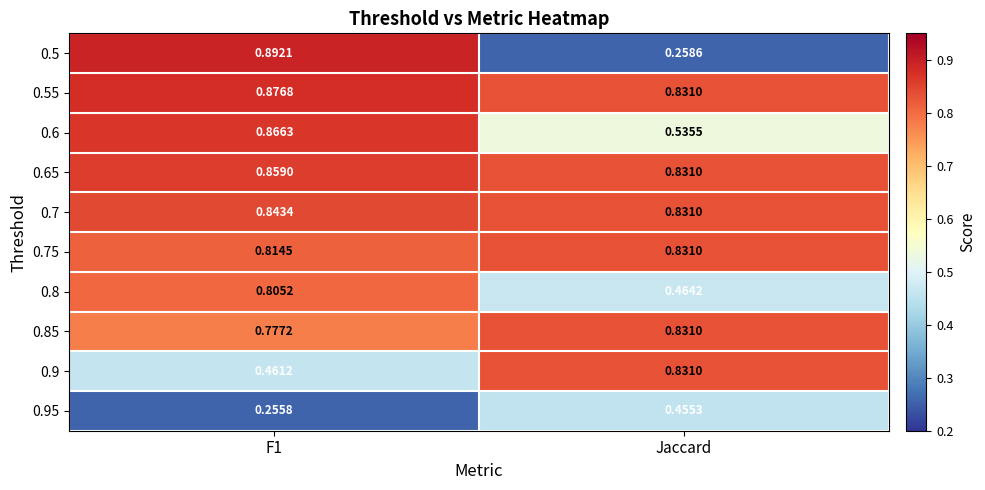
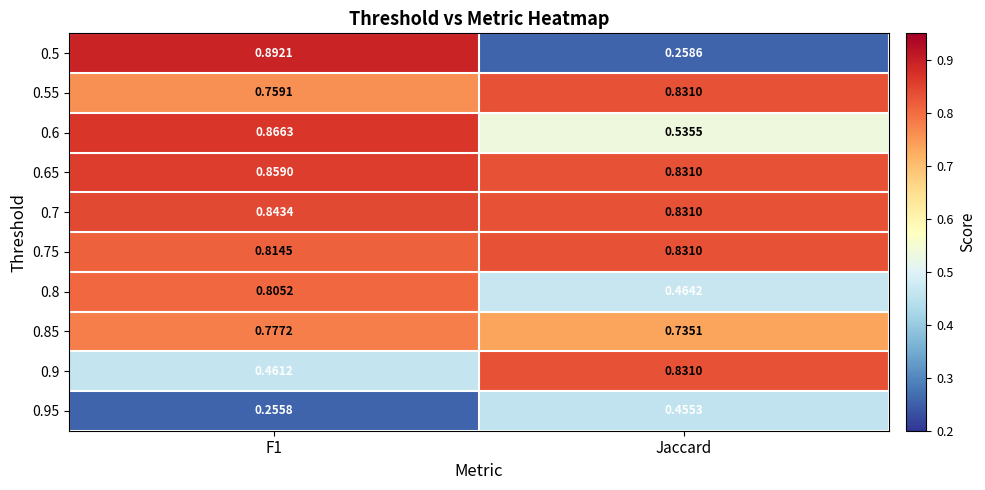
0.55, F1: 0.8768 -> 0.7591
0.85, Jaccard: 0.8310 -> 0.7351
